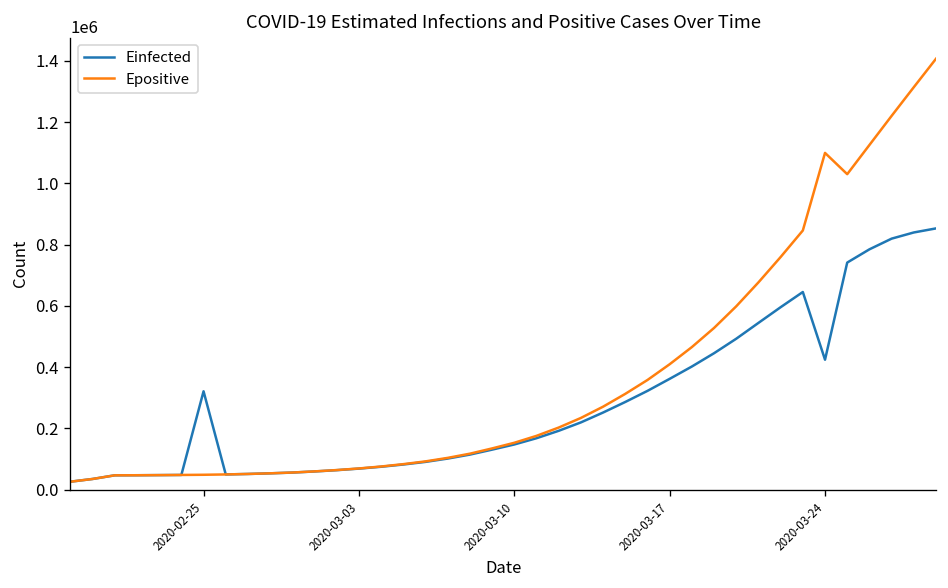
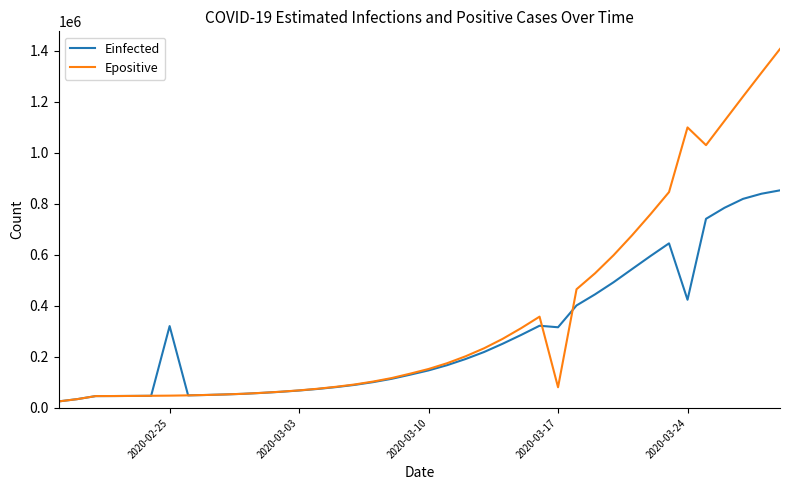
Einfected, 2020-03-17: 360000 -> 320000
Epositive, 2020-03-17: 410000 -> 80000
